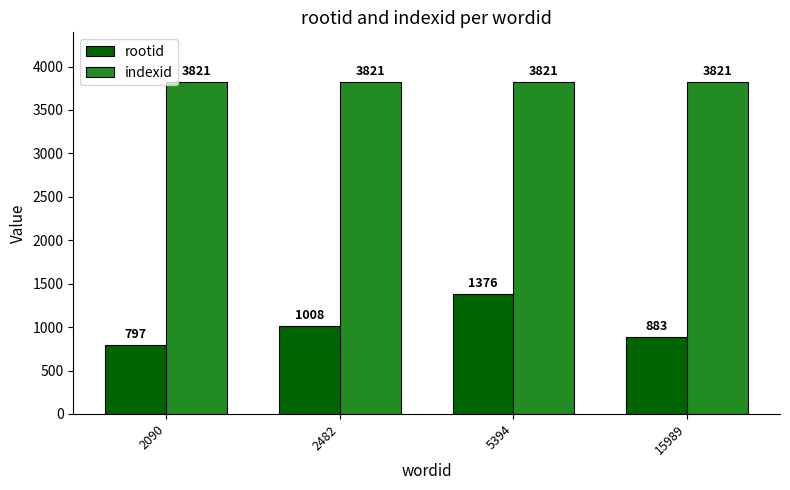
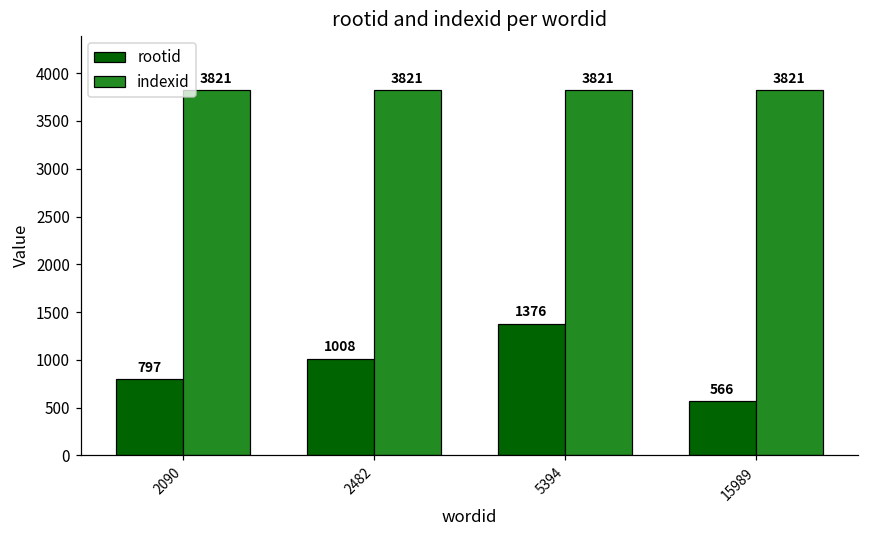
rootid, 15989: 883 -> 566
